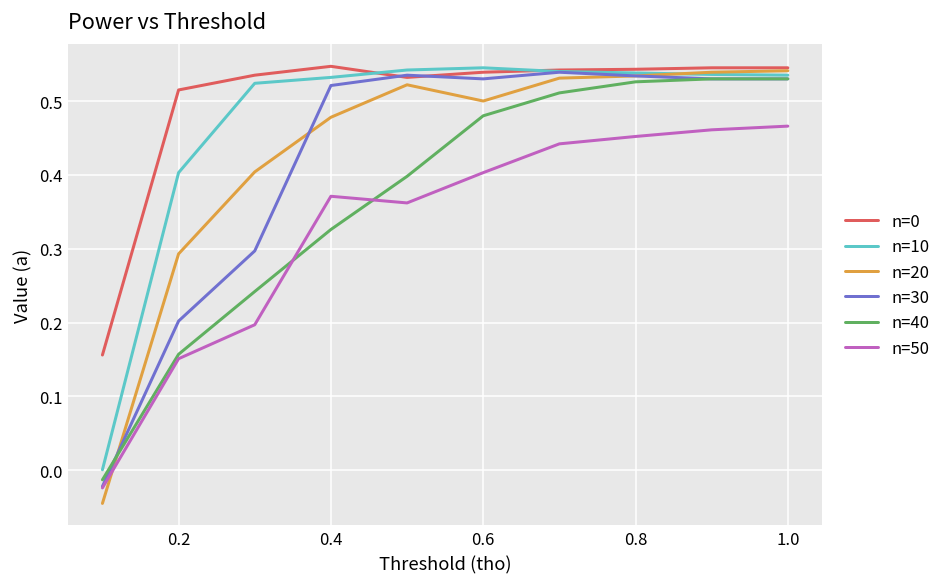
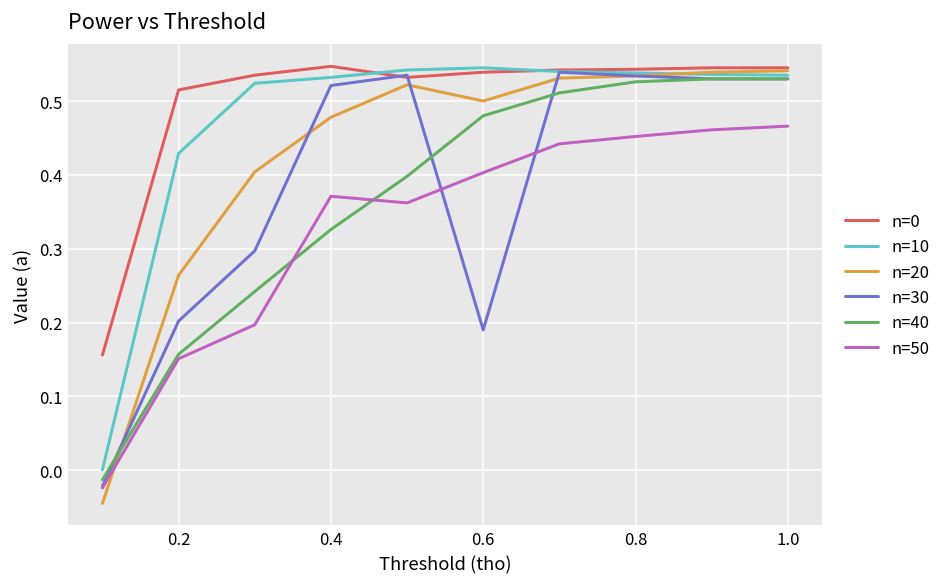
n=10, 0.2: 0.40 -> 0.43
n=20, 0.2: 0.29 -> 0.26
n=30, 0.6: 0.53 -> 0.19
